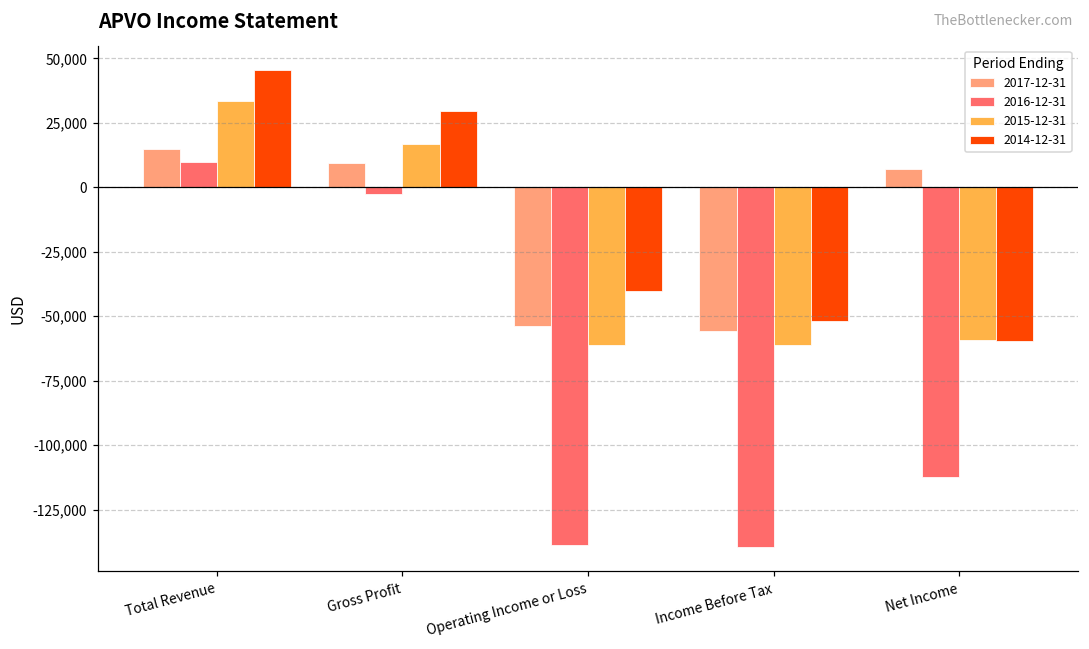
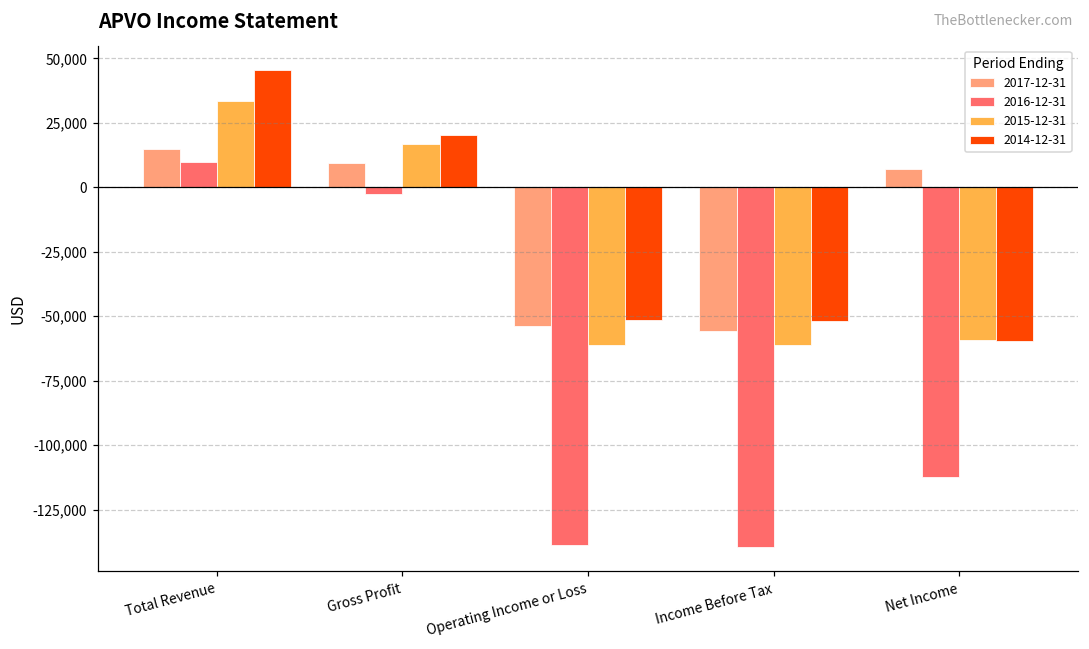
2014-12-31, Gross Profit: 29,000 -> 20,000
2014-12-31, Operating Income or Loss: -40,000 -> -52,000
